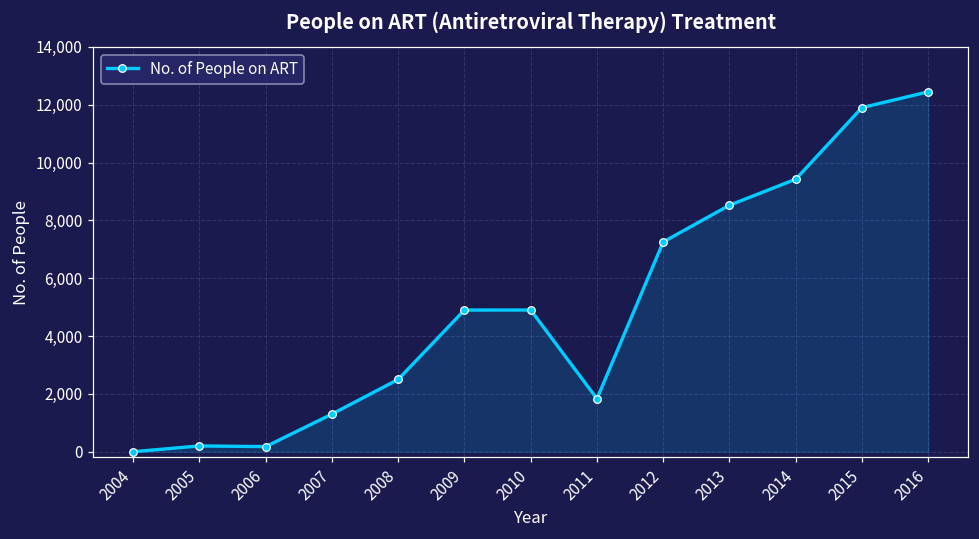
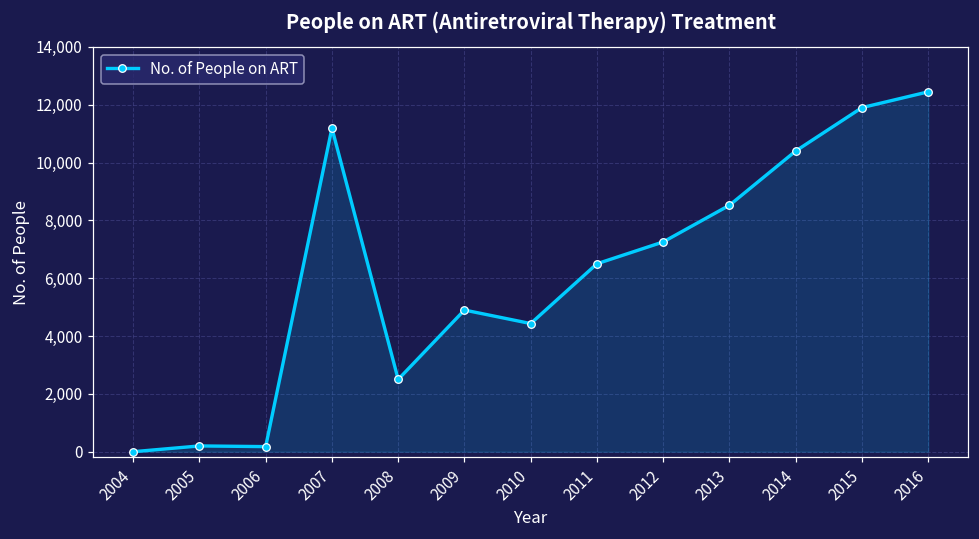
2007: 1,300 -> 11,200
2010: 4,900 -> 4,400
2011: 1,800 -> 6,500
2014: 9,400 -> 10,400
